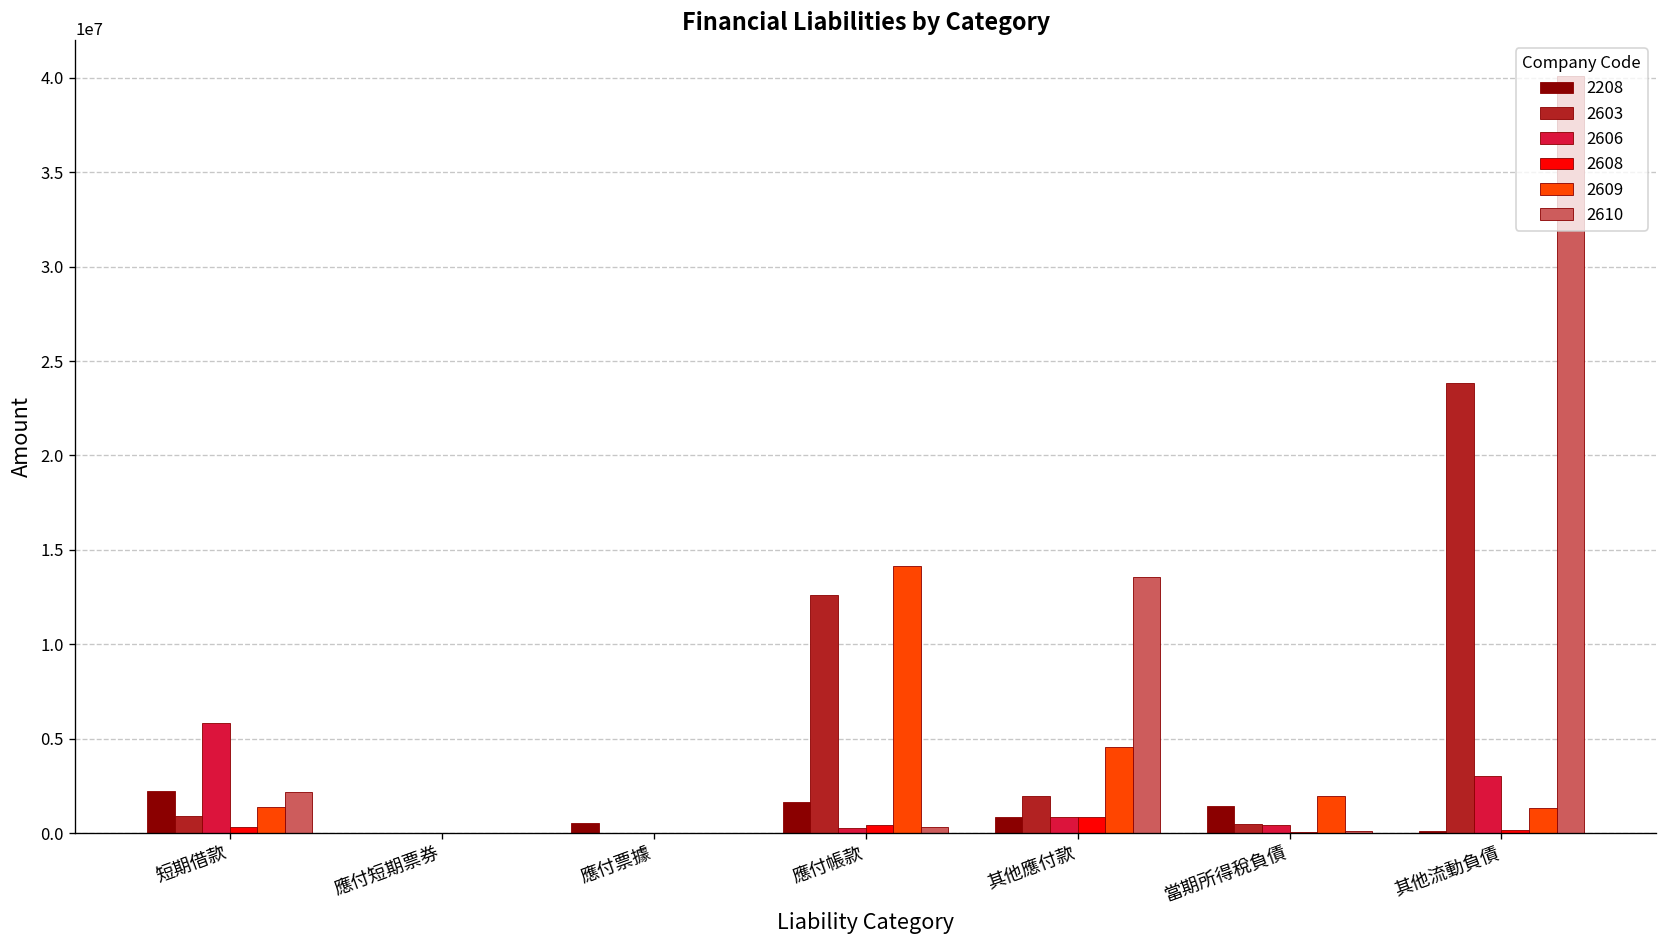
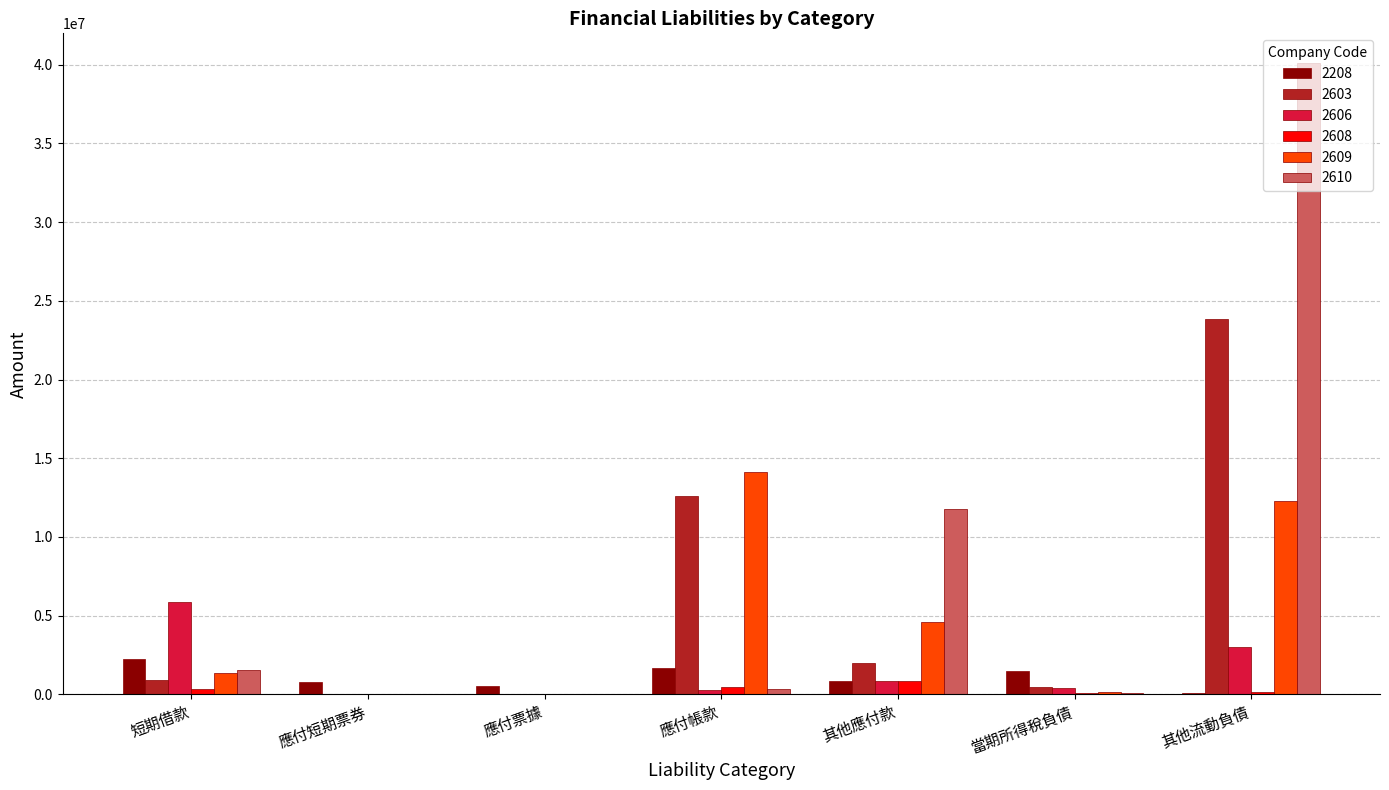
2610, 短期借款: 2200000 -> 1500000
2208, 應付短期票券: 0 -> 800000
2610, 其他應付款: 13600000 -> 11800000
2609, 當期所得稅負債: 2000000 -> 100000
2609, 其他流動負債: 1300000 -> 12300000
